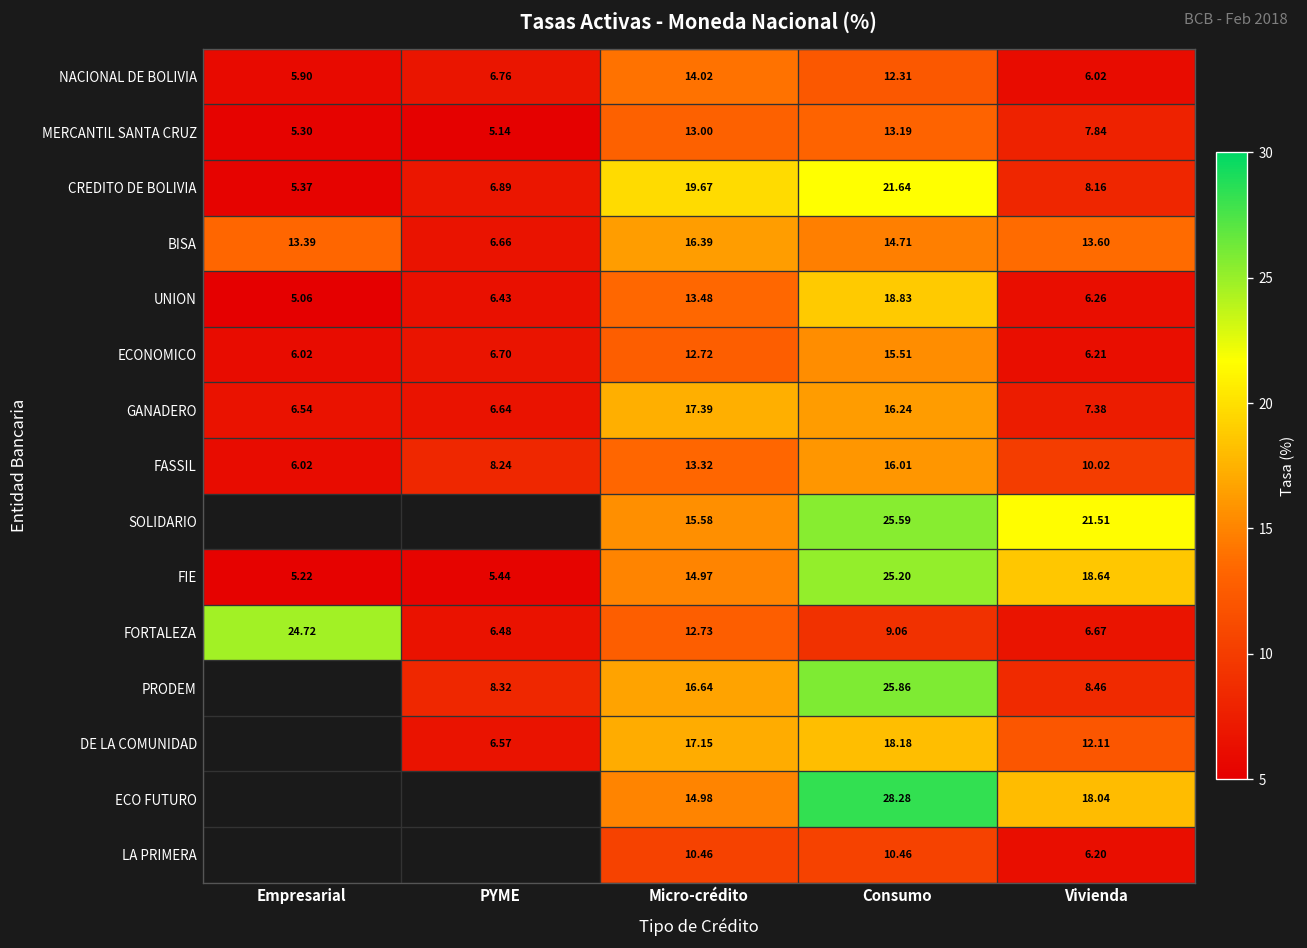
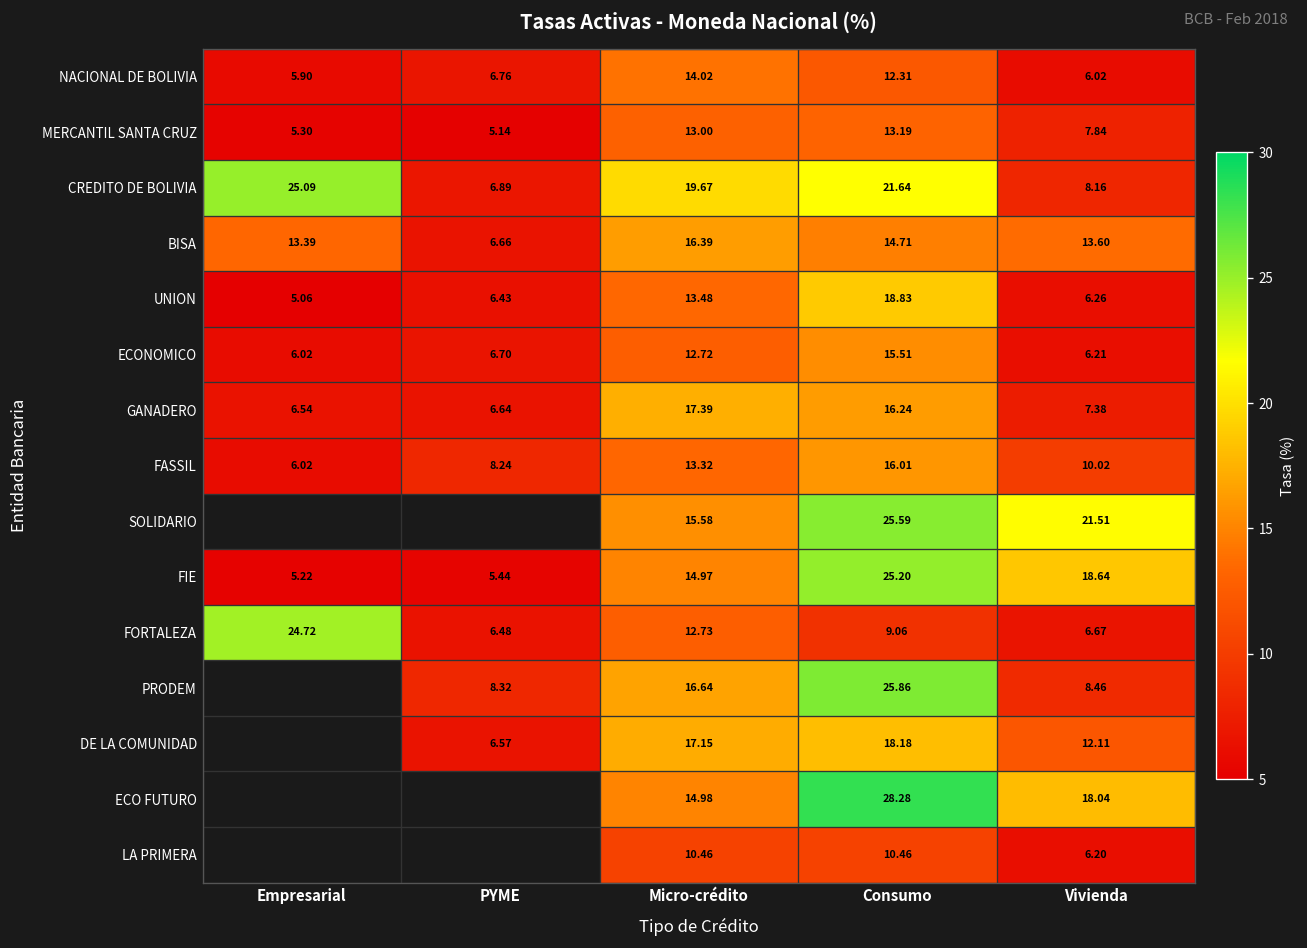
CREDITO DE BOLIVIA, Empresarial: 5.37 -> 25.09
